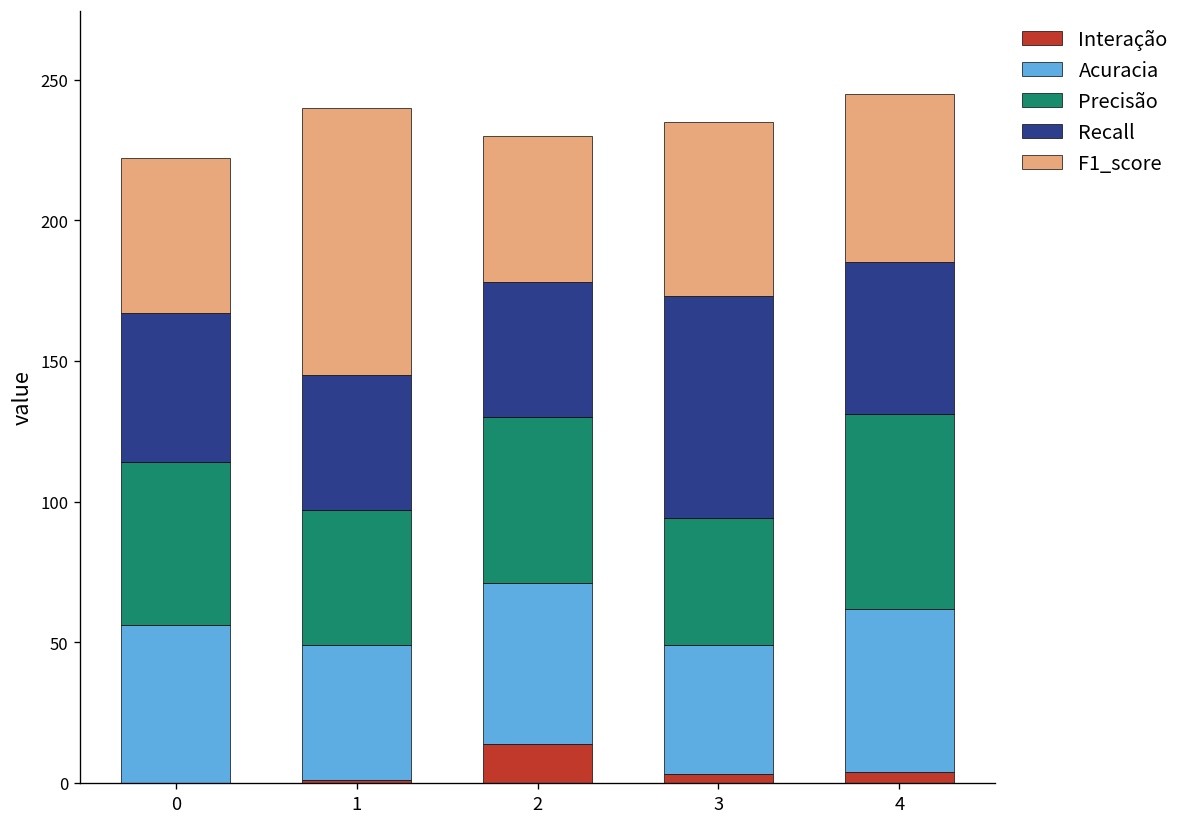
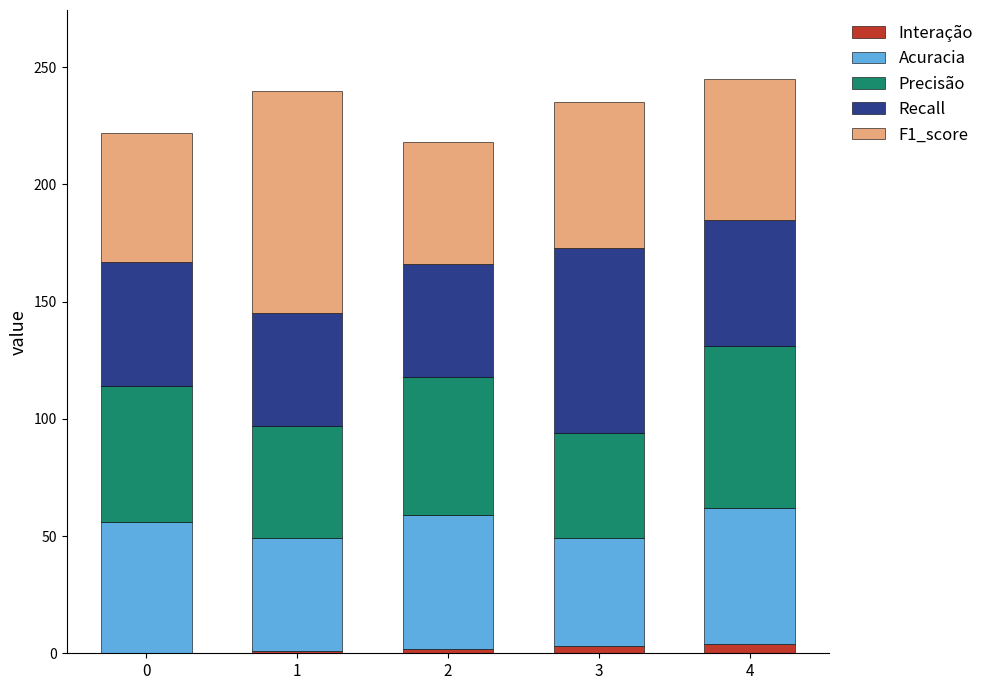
Interação, 2: 14 -> 2
